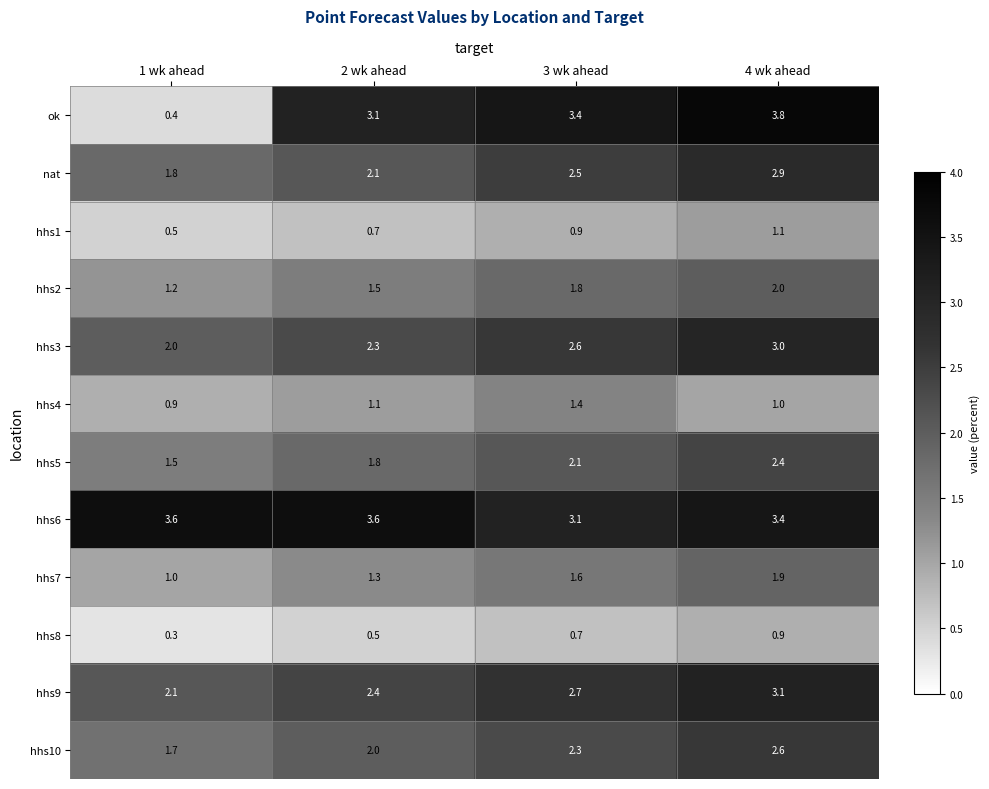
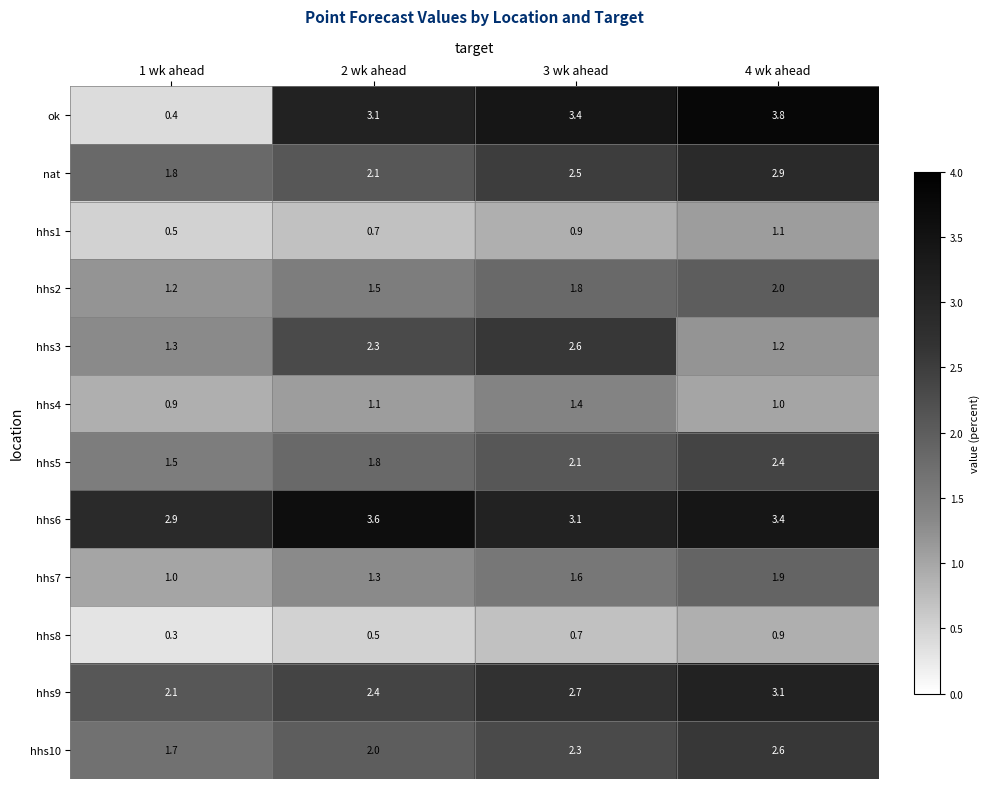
hhs3, 1 wk ahead: 2.0 -> 1.3
hhs3, 4 wk ahead: 3.0 -> 1.2
hhs6, 1 wk ahead: 3.6 -> 2.9
